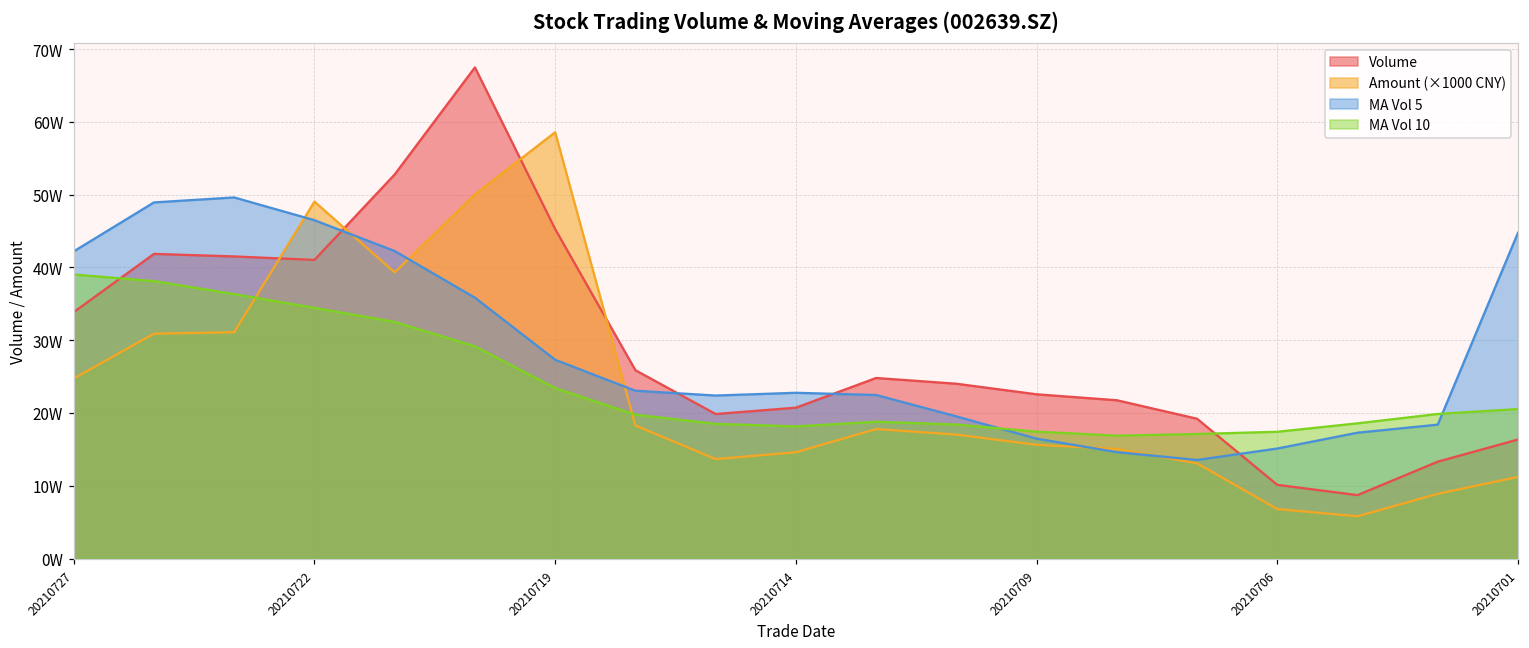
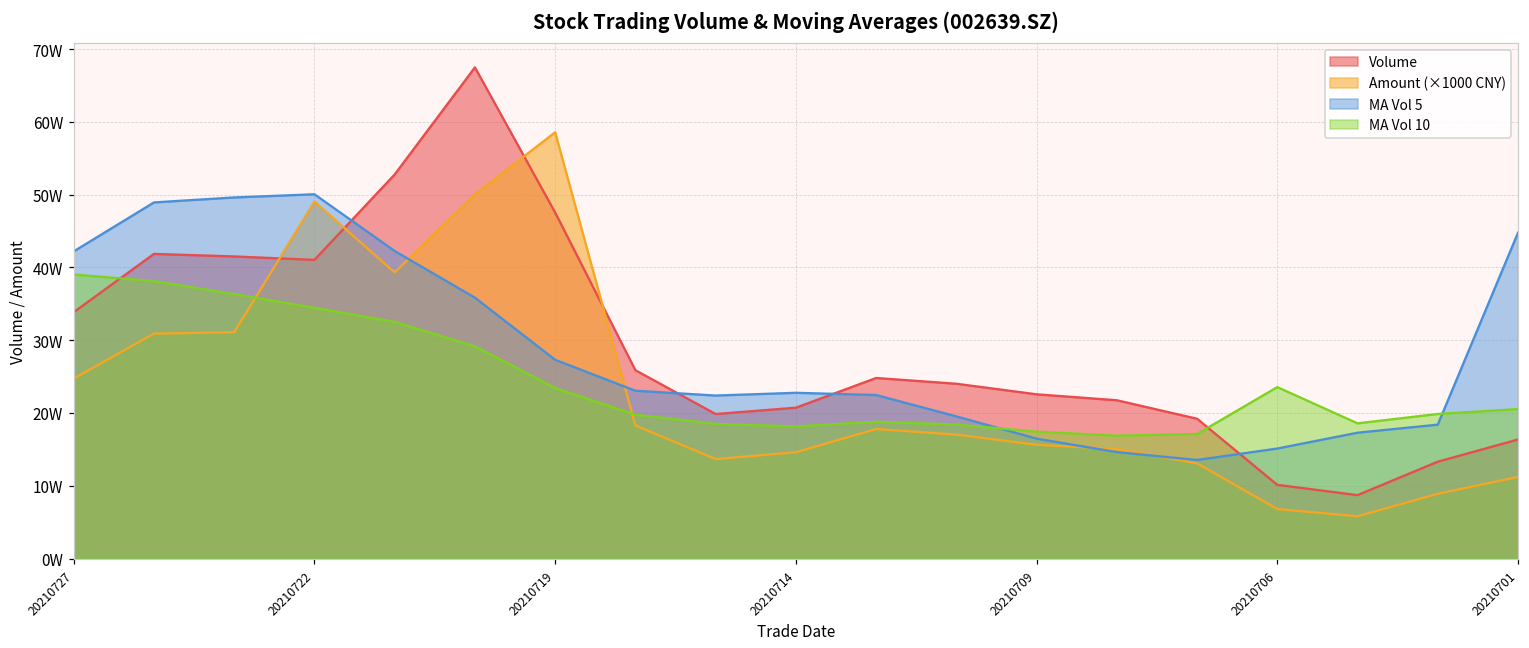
MA Vol 5, 20210722: 46W -> 50W
Volume, 20210719: 45W -> 48W
MA Vol 10, 20210706: 17W -> 24W
